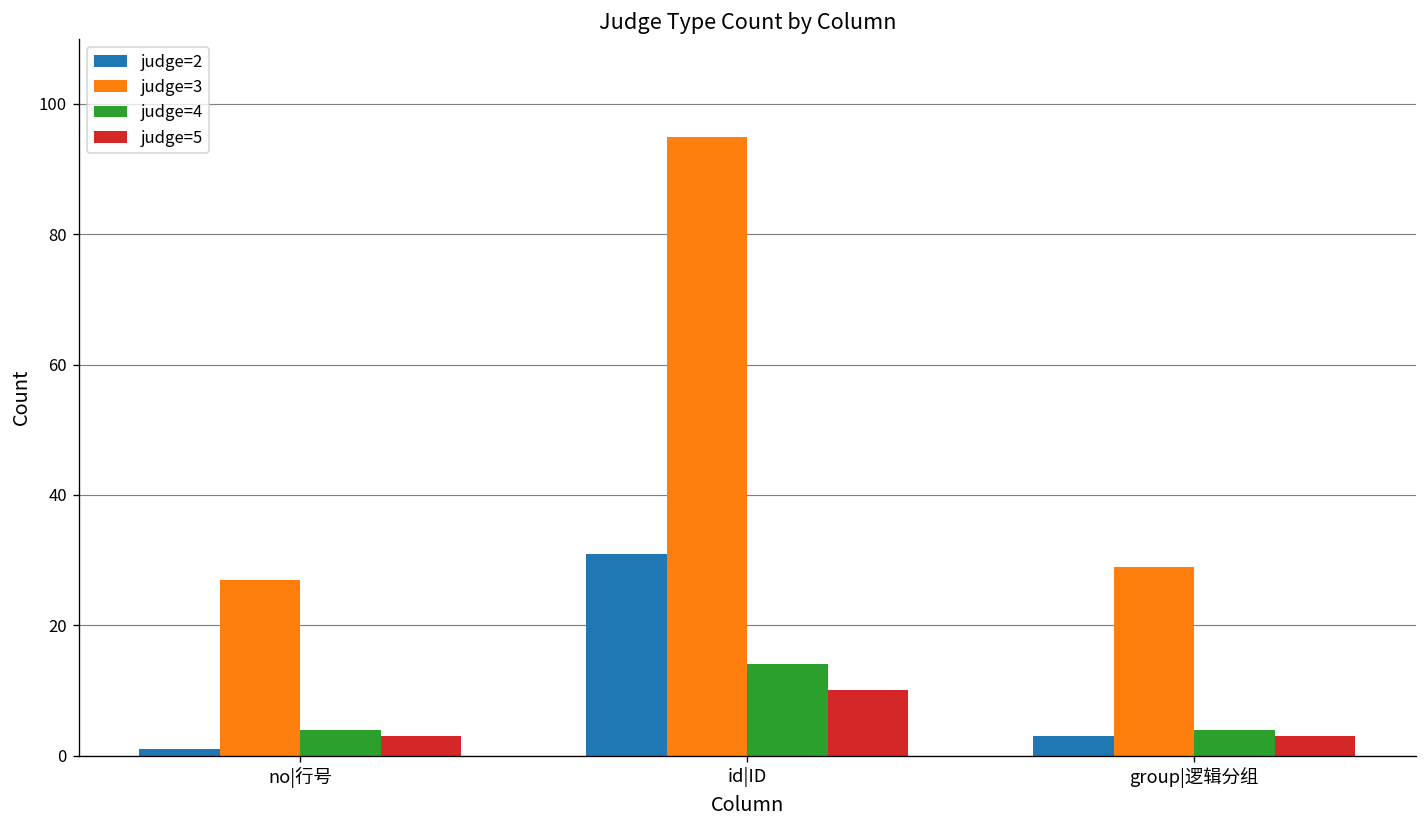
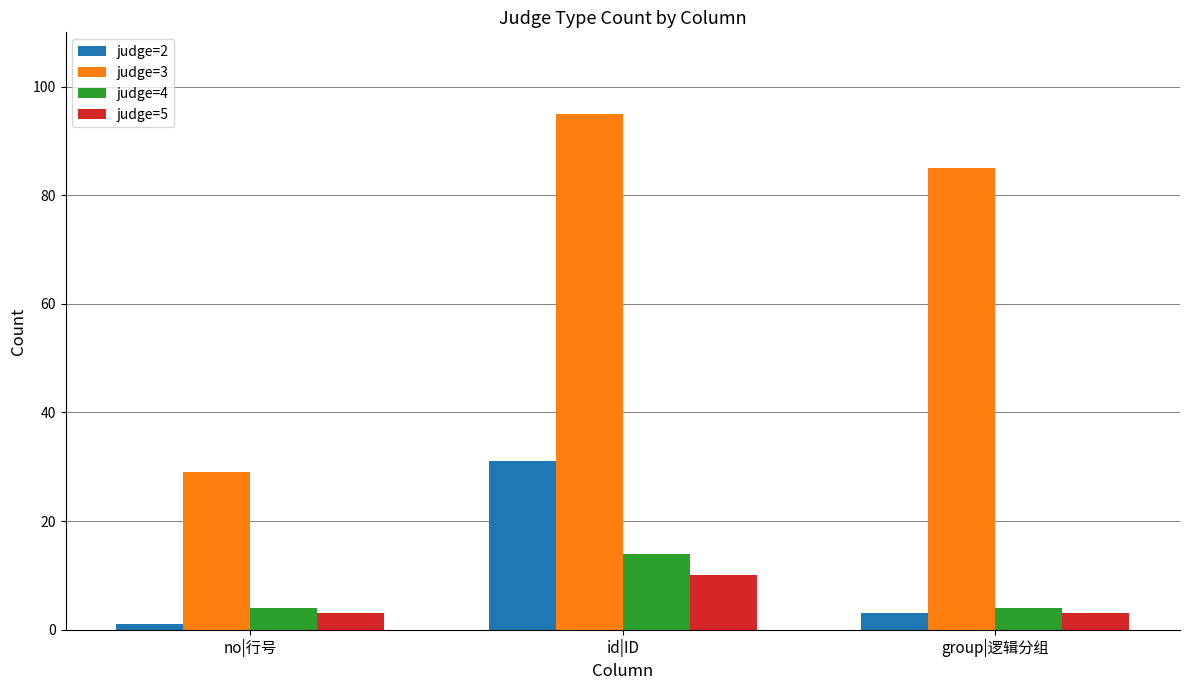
judge=3, no|行号: 27 -> 29
judge=3, group|逻辑分组: 29 -> 85
